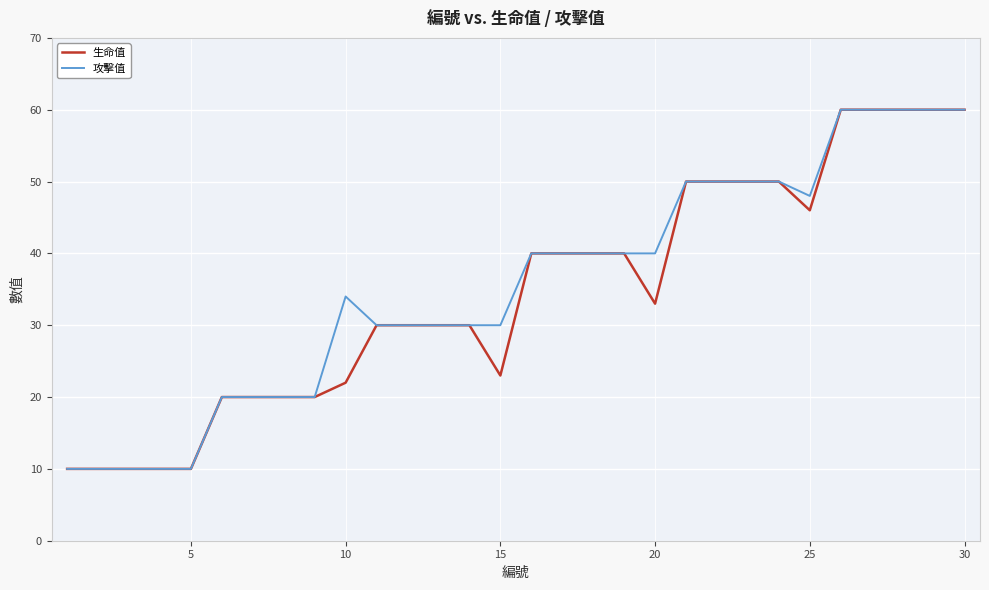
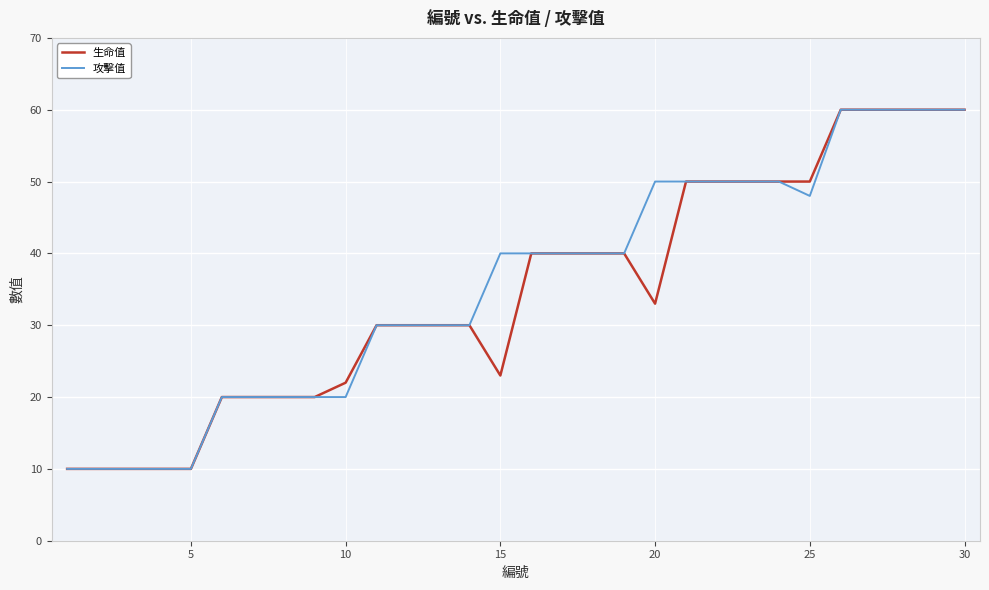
攻擊值, 10: 34 -> 20
攻擊值, 15: 30 -> 40
攻擊值, 20: 40 -> 50
生命值, 25: 46 -> 50
